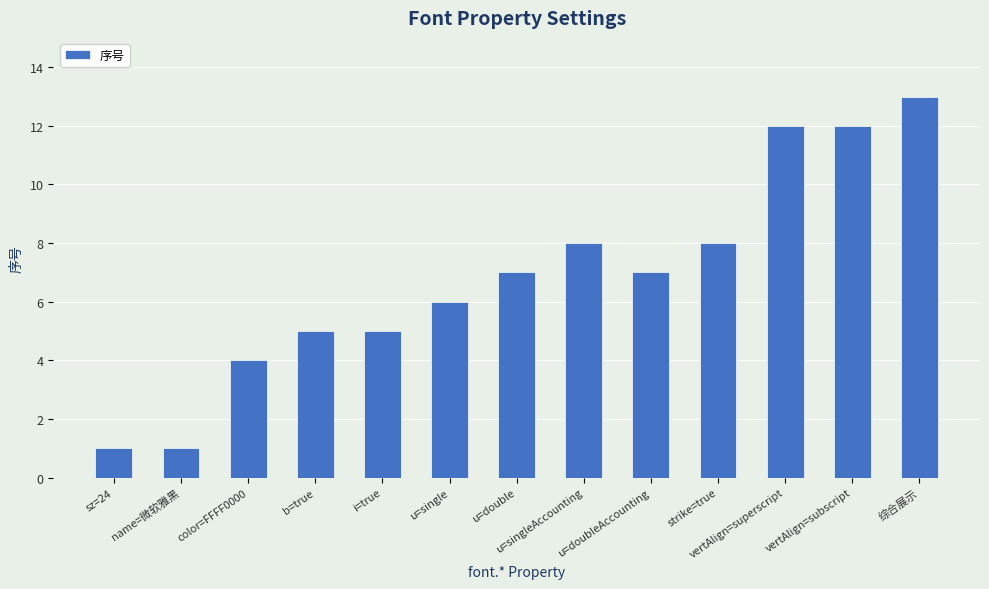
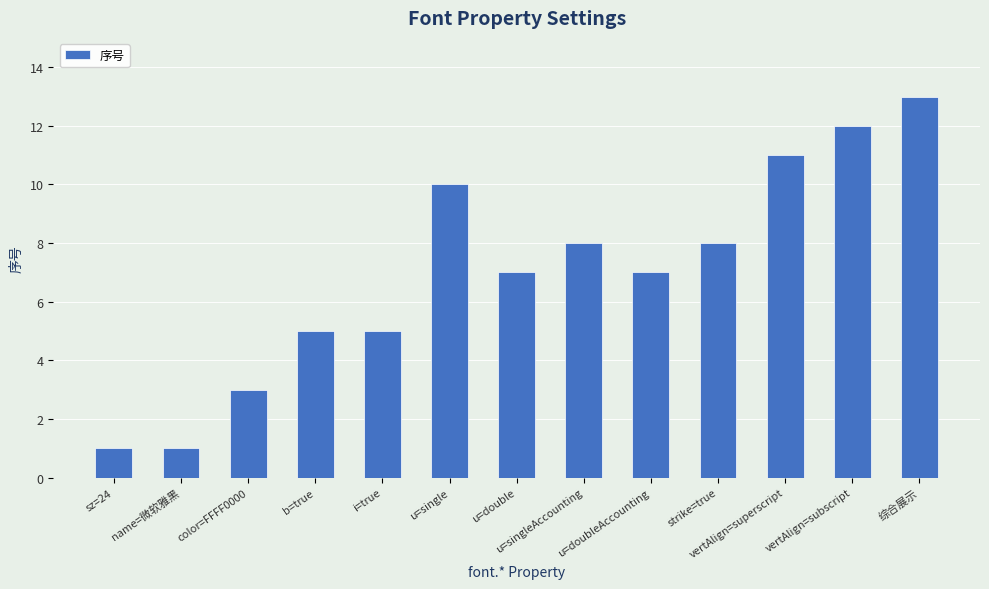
color=FFFF0000: 4 -> 3
u=single: 6 -> 10
vertAlign=superscript: 12 -> 11
